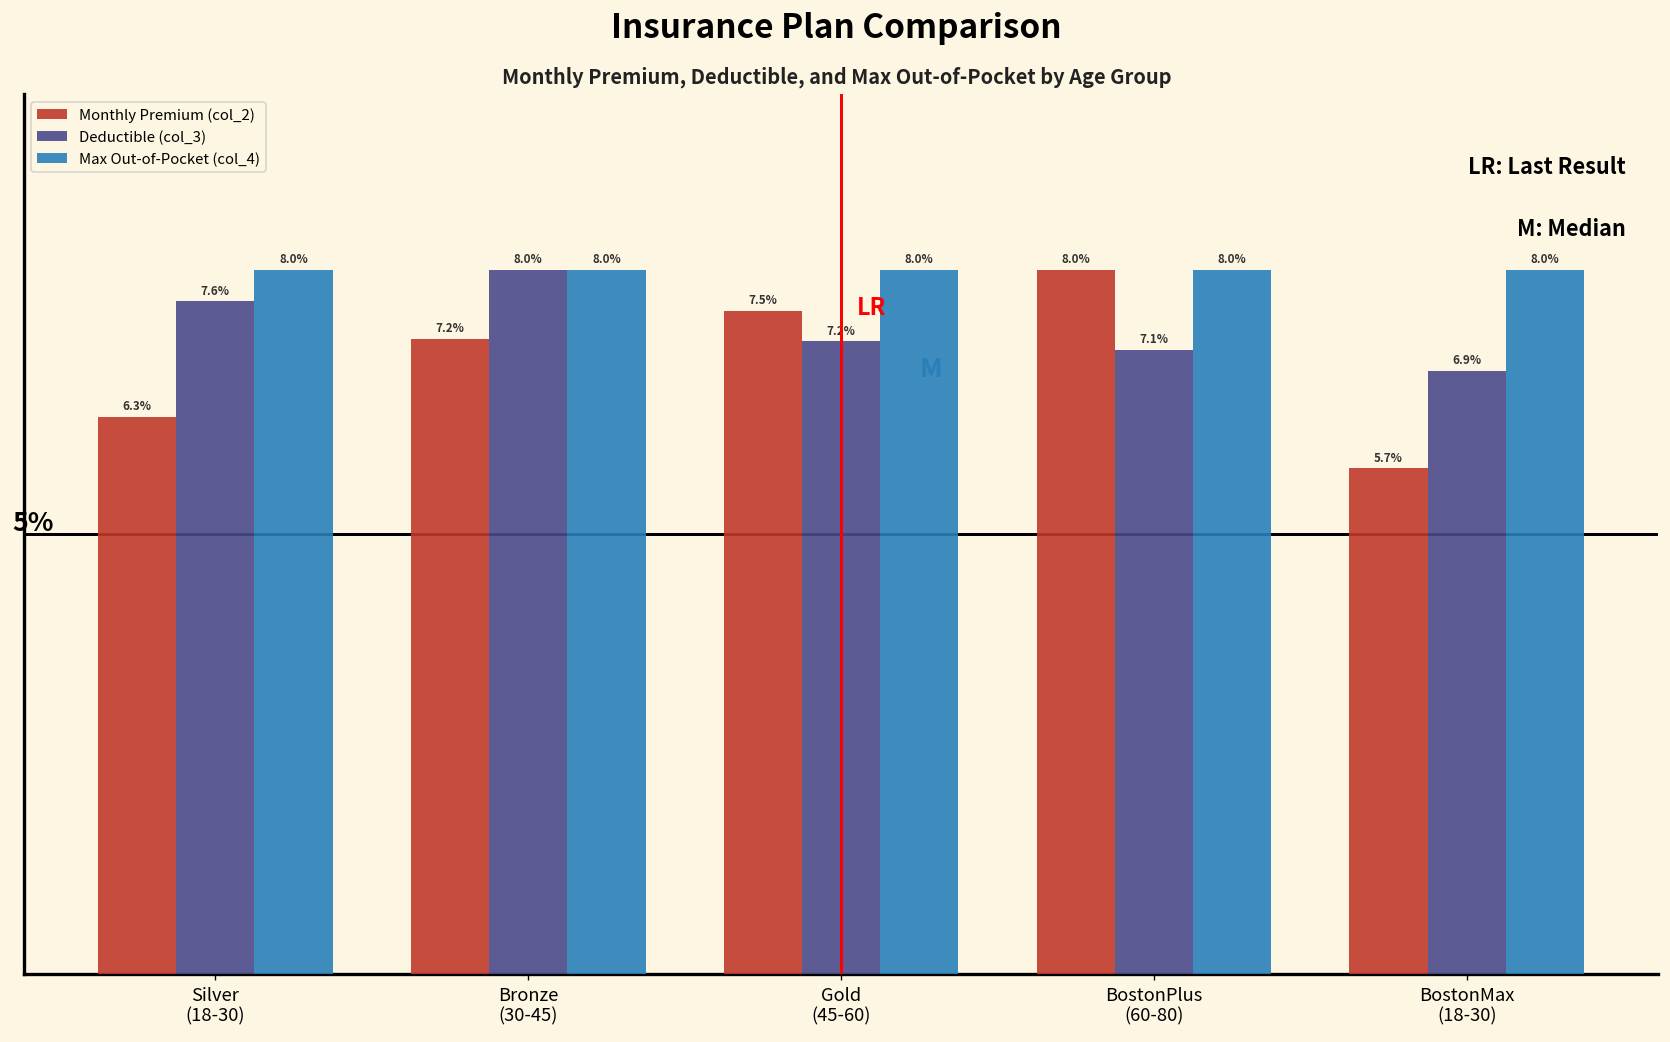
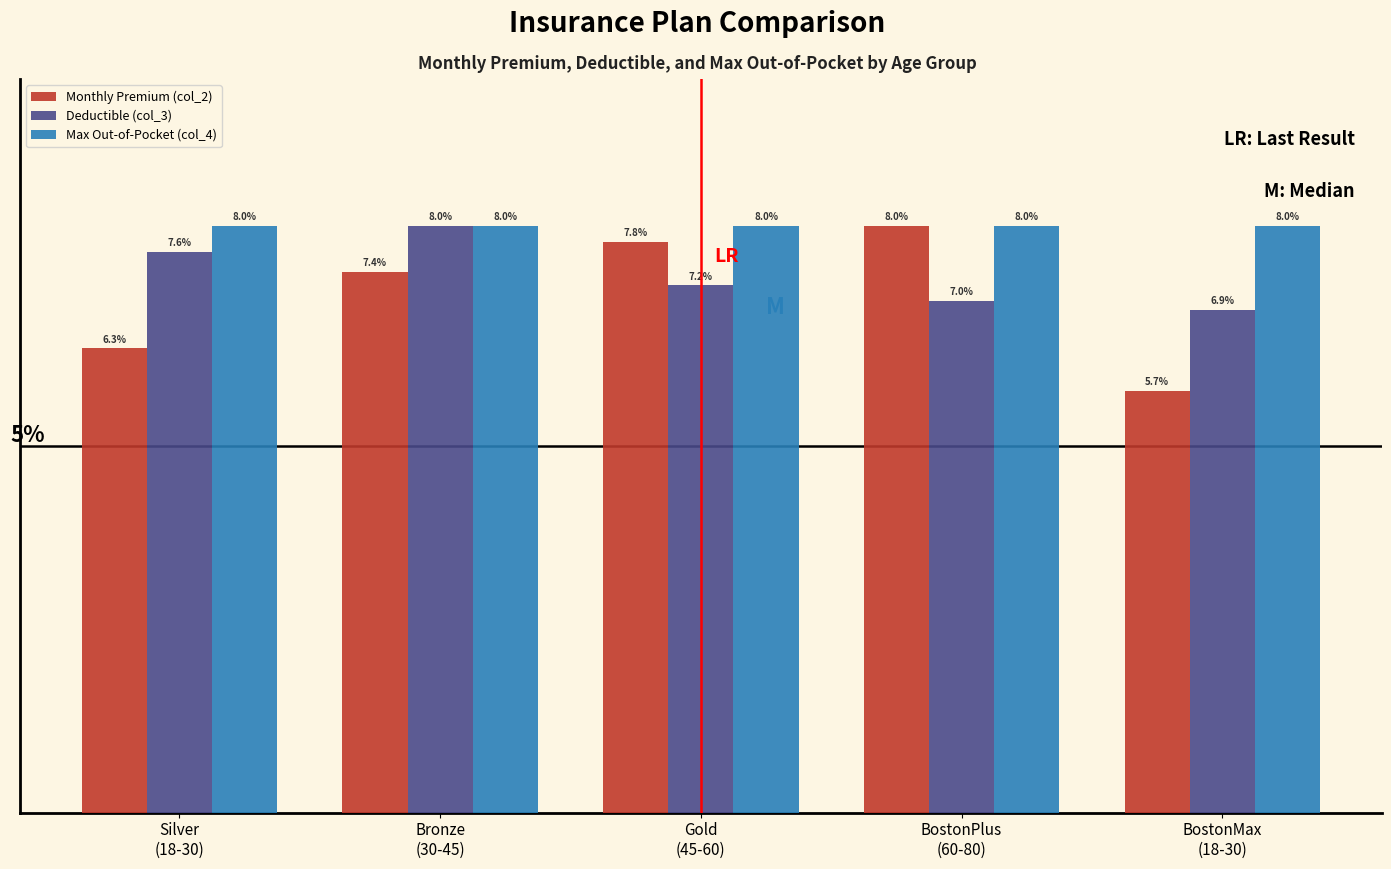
Monthly Premium (col_2), Bronze (30-45): 7.2% -> 7.4%
Monthly Premium (col_2), Gold (45-60): 7.5% -> 7.8%
Deductible (col_3), BostonPlus (60-80): 7.1% -> 7.0%
